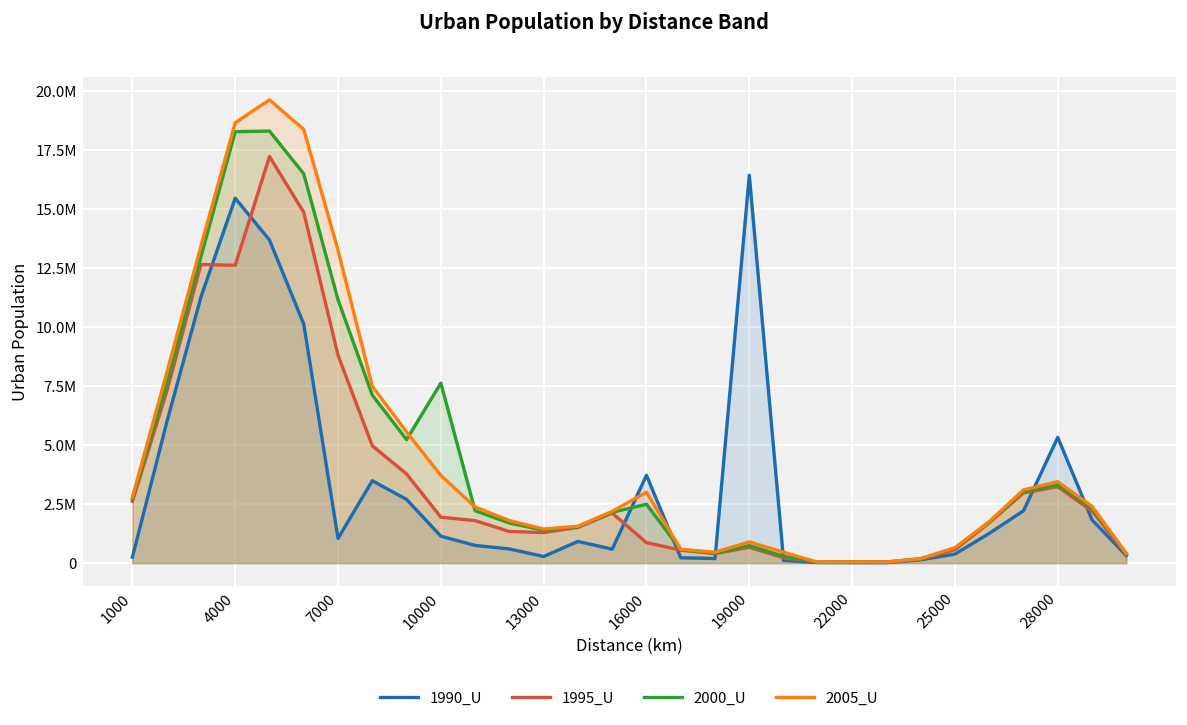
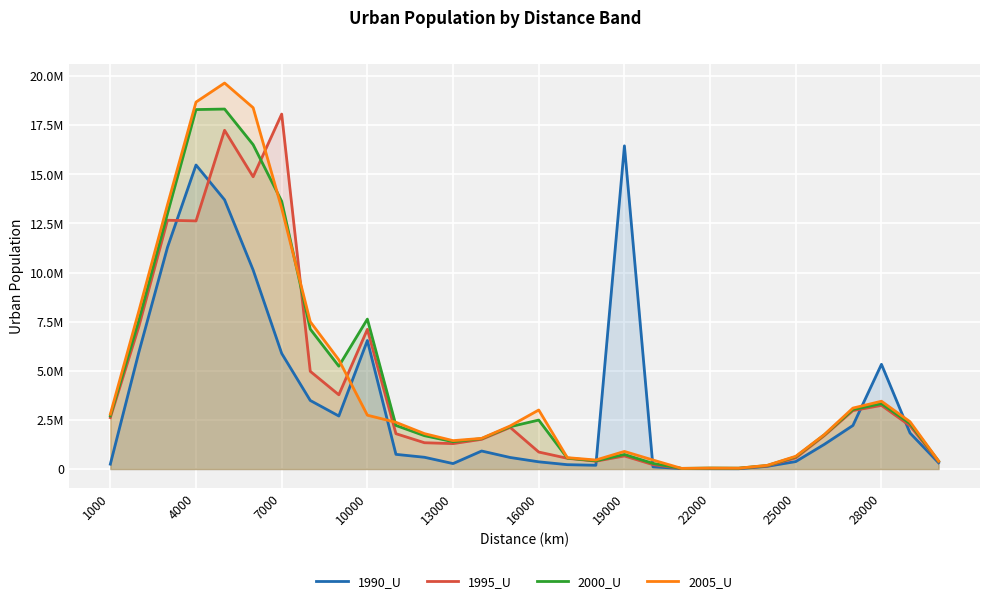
1990_U, 7000: 1000000 -> 5900000
1995_U, 7000: 8800000 -> 18100000
2000_U, 7000: 11200000 -> 13600000
1990_U, 10000: 1100000 -> 6500000
1995_U, 10000: 1900000 -> 7100000
2005_U, 10000: 3700000 -> 2700000
1990_U, 16000: 3700000 -> 400000
